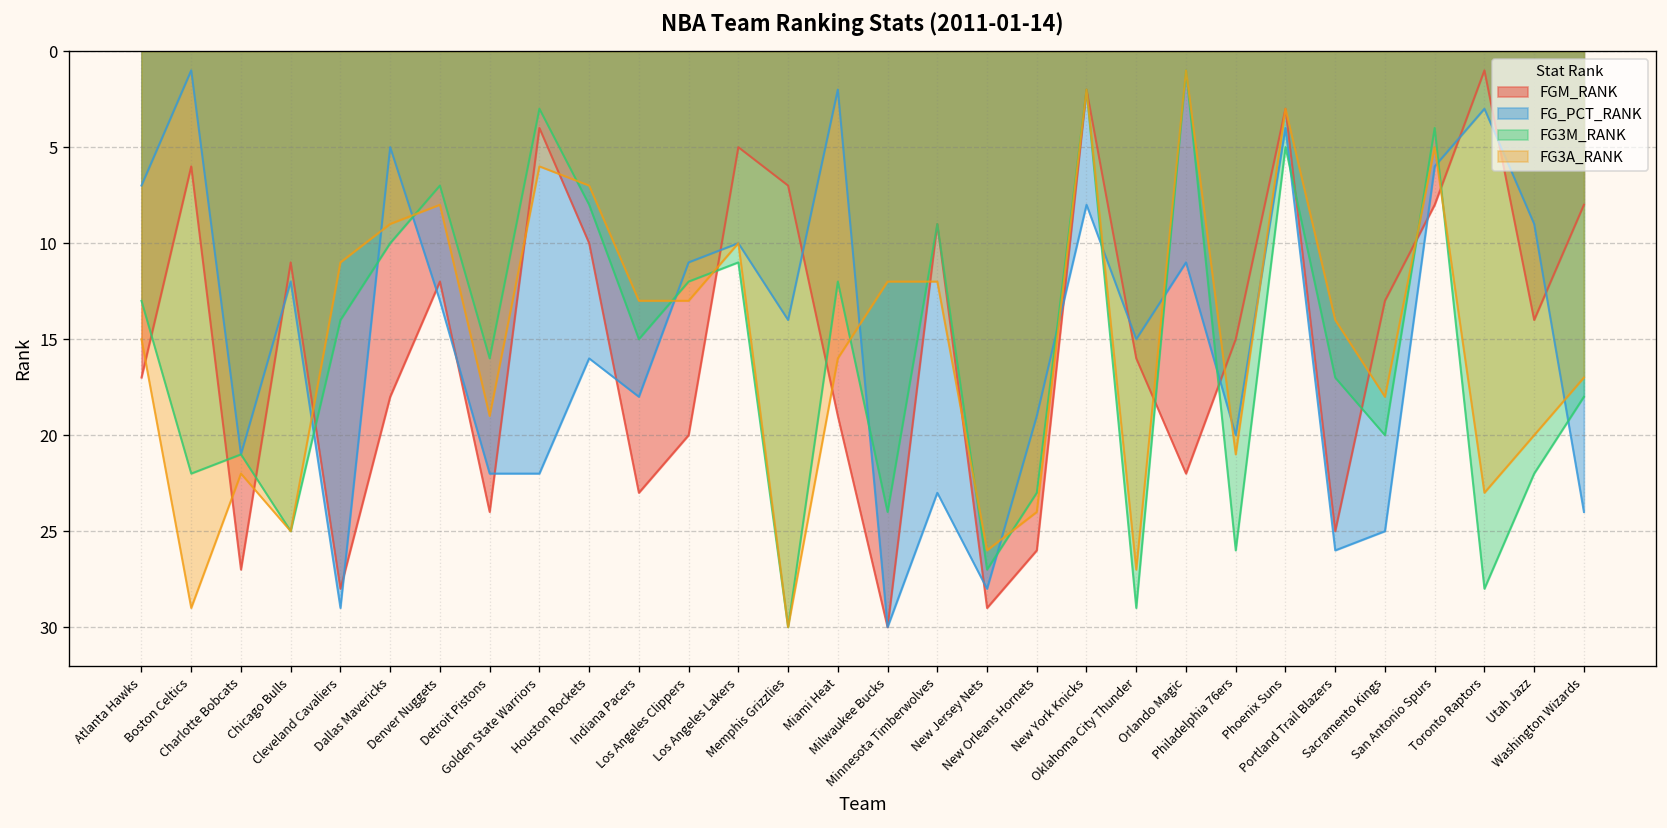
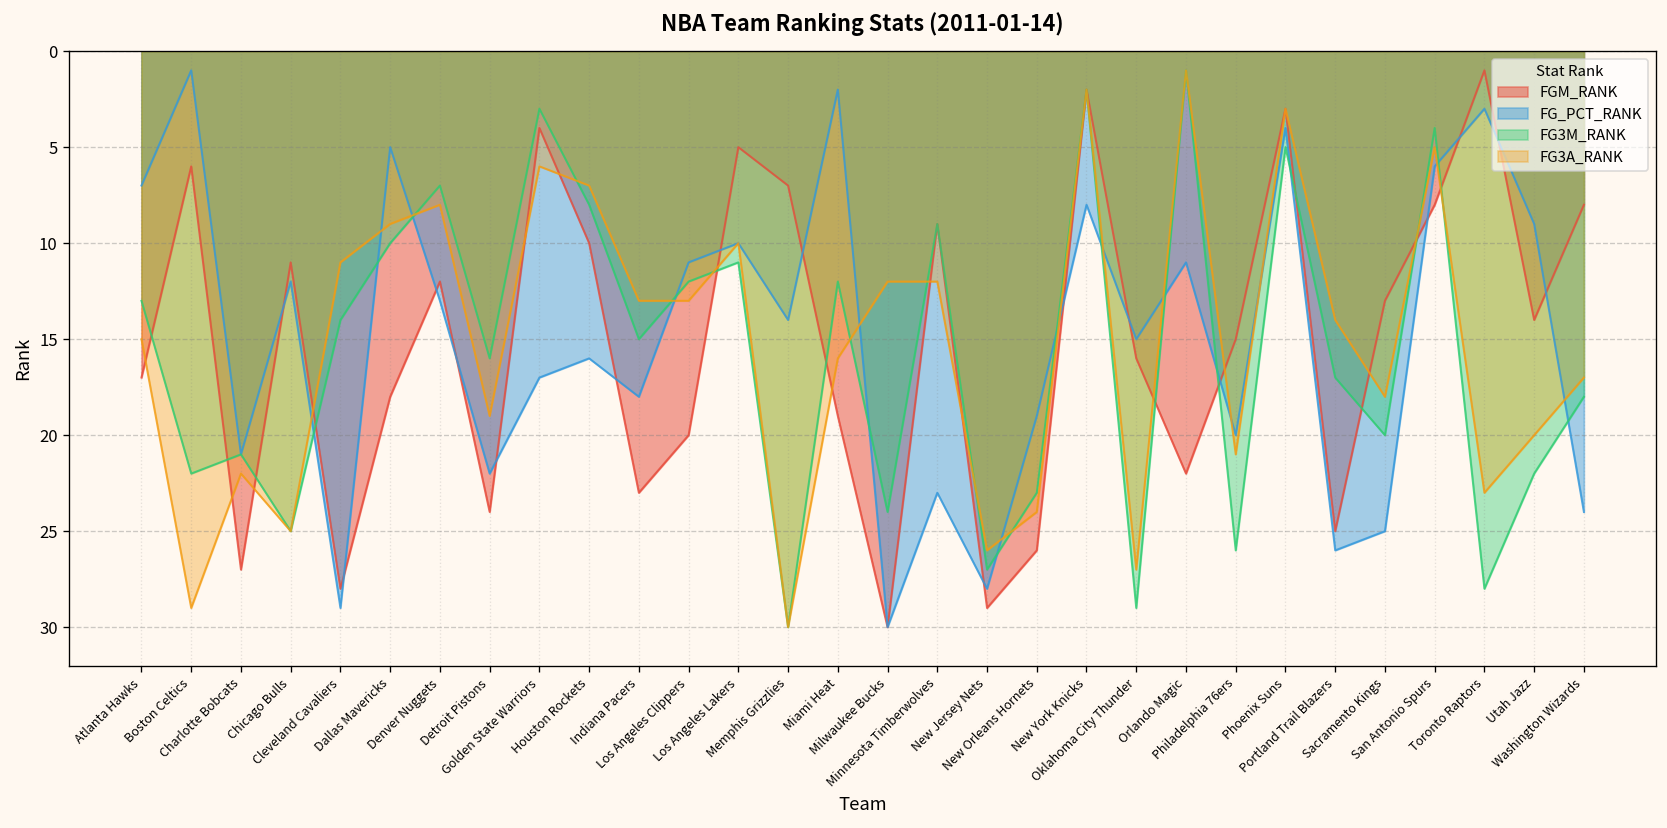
FG_PCT_RANK, Golden State Warriors: 22 -> 17
